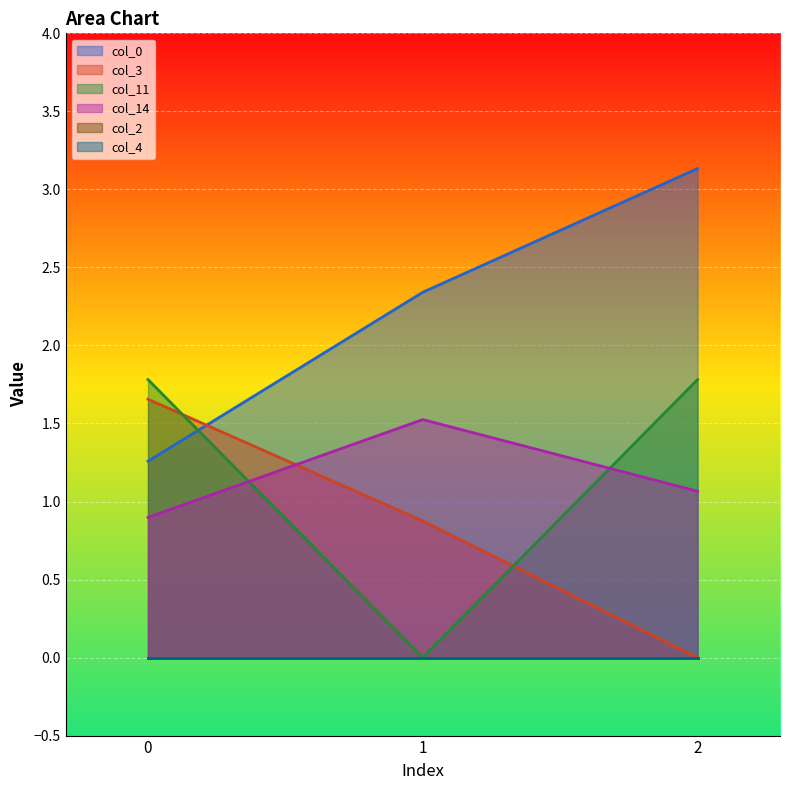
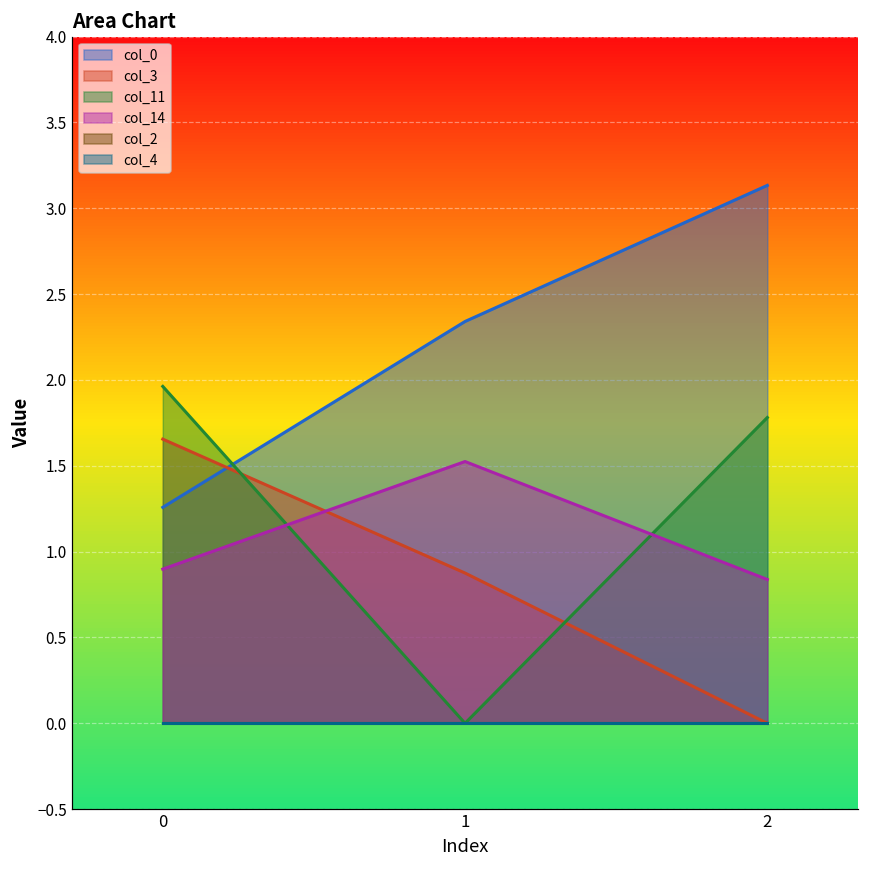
col_11, 0: 1.78 -> 1.96
col_14, 2: 1.07 -> 0.84
